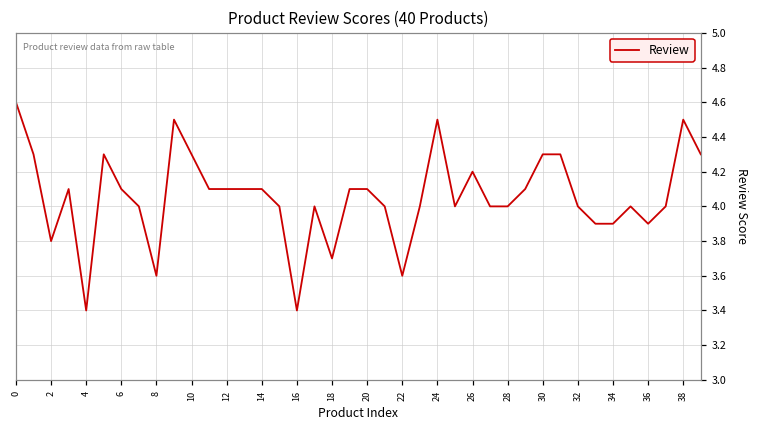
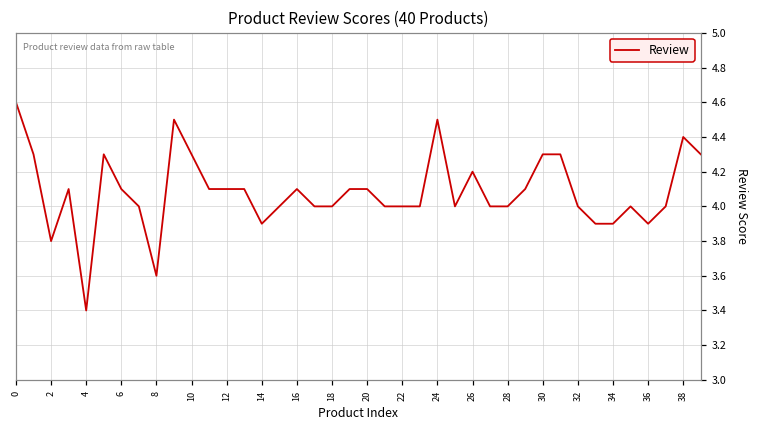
14: 4.1 -> 3.9
16: 3.4 -> 4.1
18: 3.7 -> 4.0
22: 3.6 -> 4.0
38: 4.5 -> 4.4
